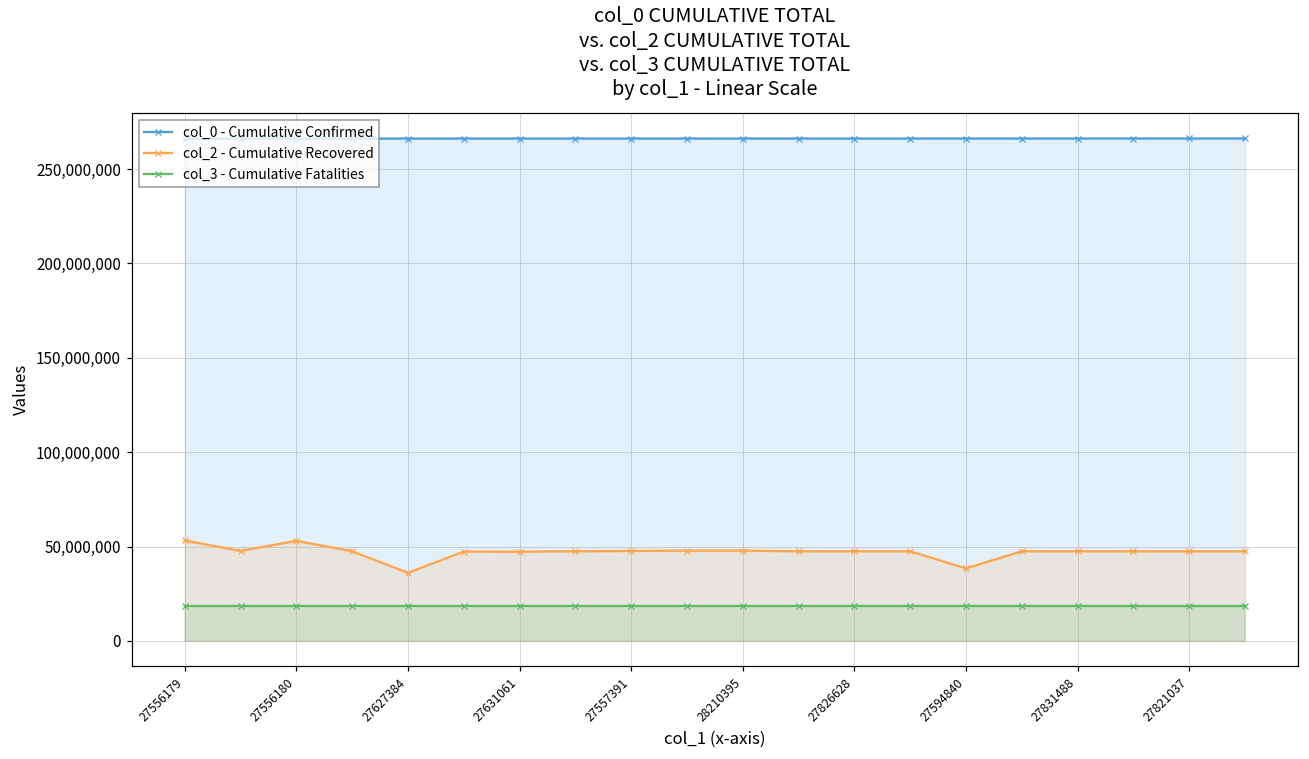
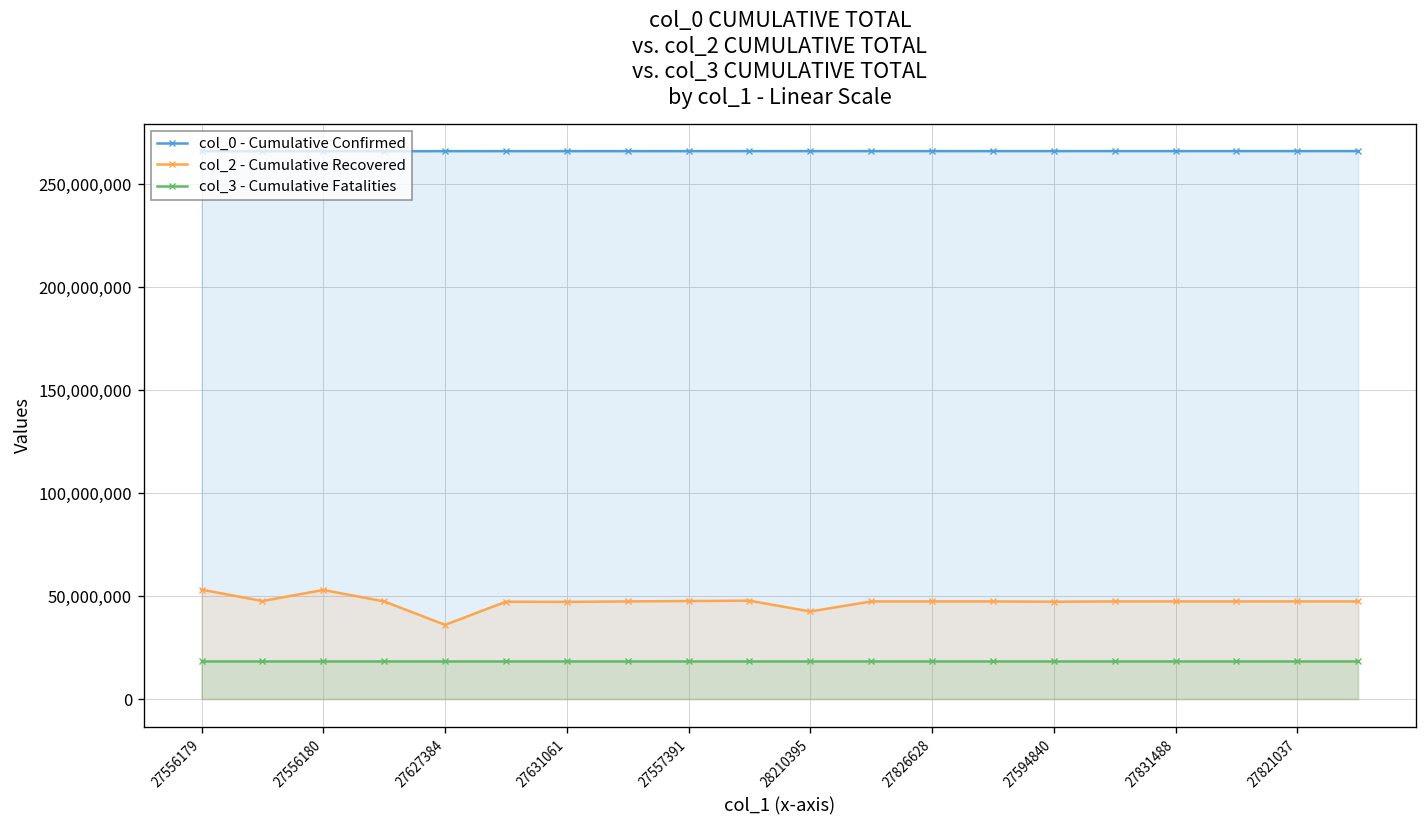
col_2 - Cumulative Recovered, 28210395: 48,000,000 -> 43,000,000
col_2 - Cumulative Recovered, 27594840: 38,000,000 -> 47,000,000
